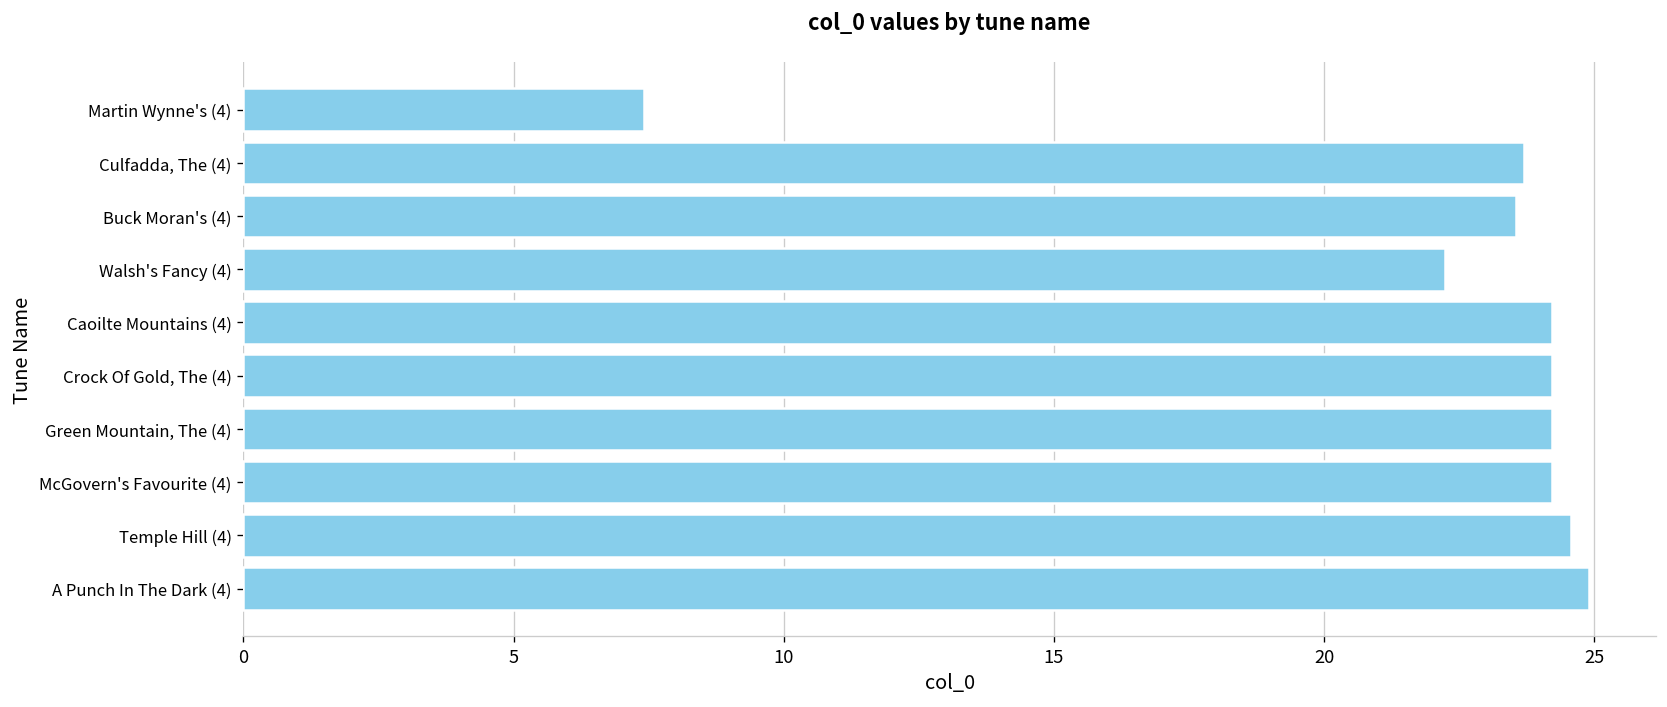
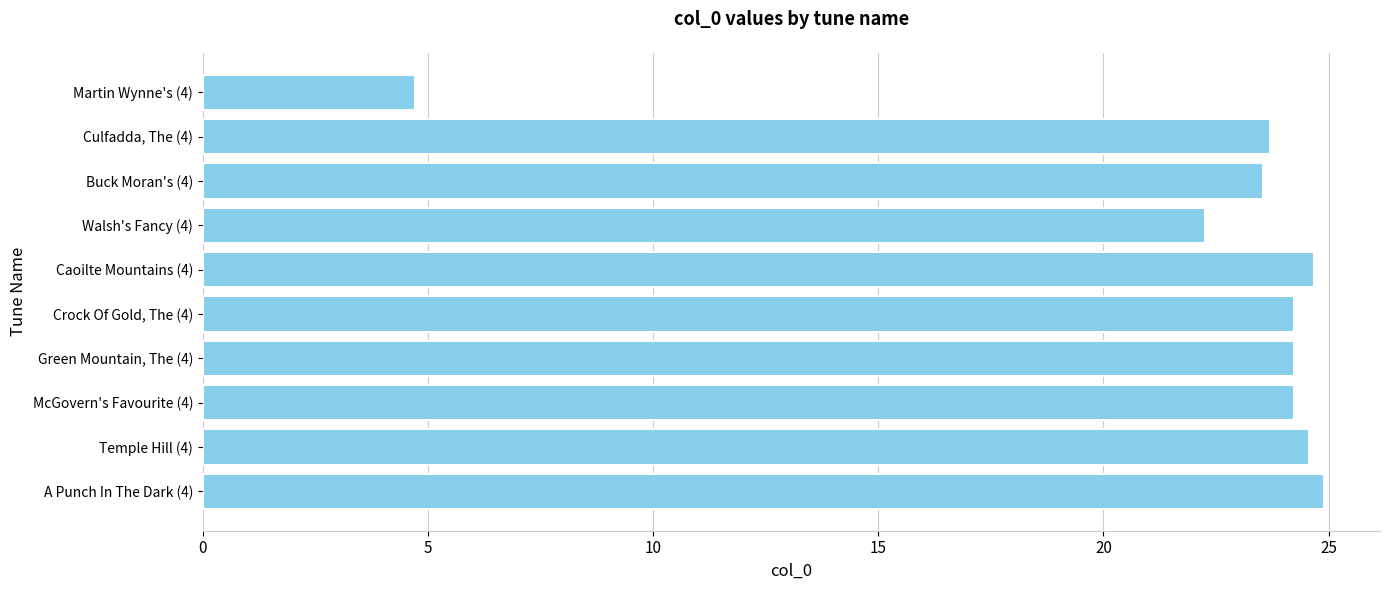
Martin Wynne's (4): 7.4 -> 4.7
Caoilte Mountains (4): 24.2 -> 24.7
